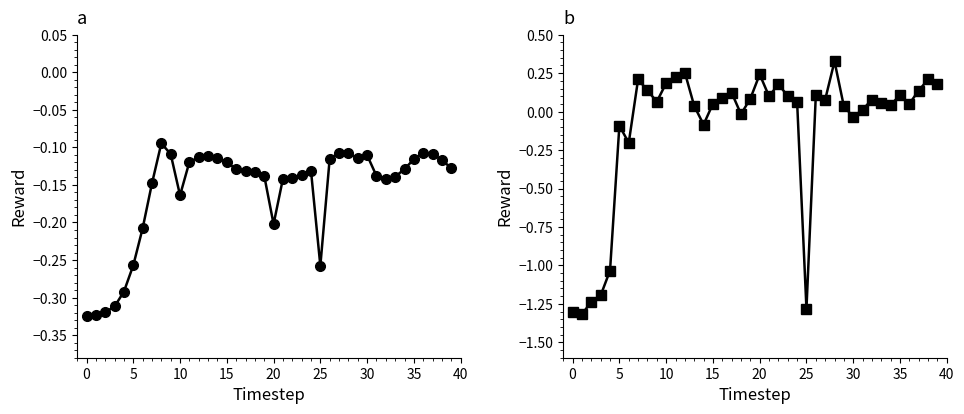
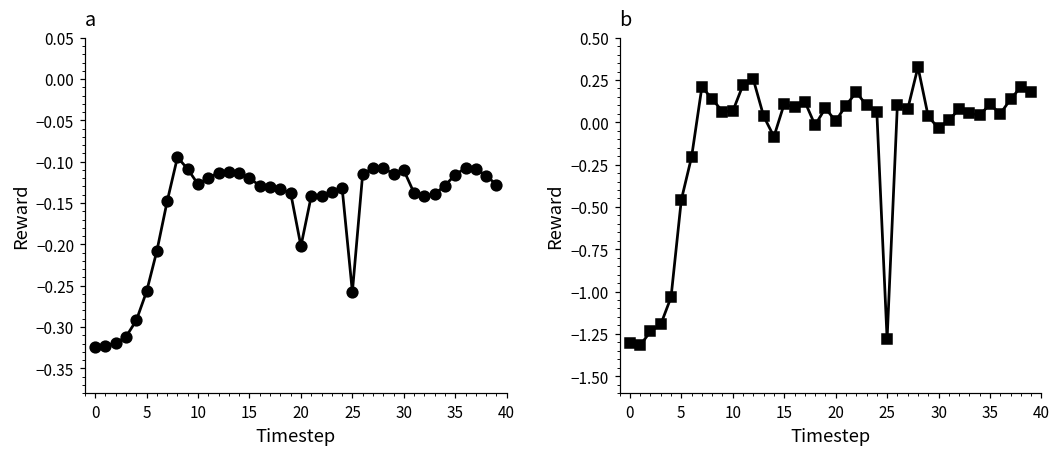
a, 10: -0.16 -> -0.13
b, 5: -0.09 -> -0.46
b, 10: 0.18 -> 0.07
b, 15: 0.05 -> 0.11
b, 20: 0.24 -> 0.01
